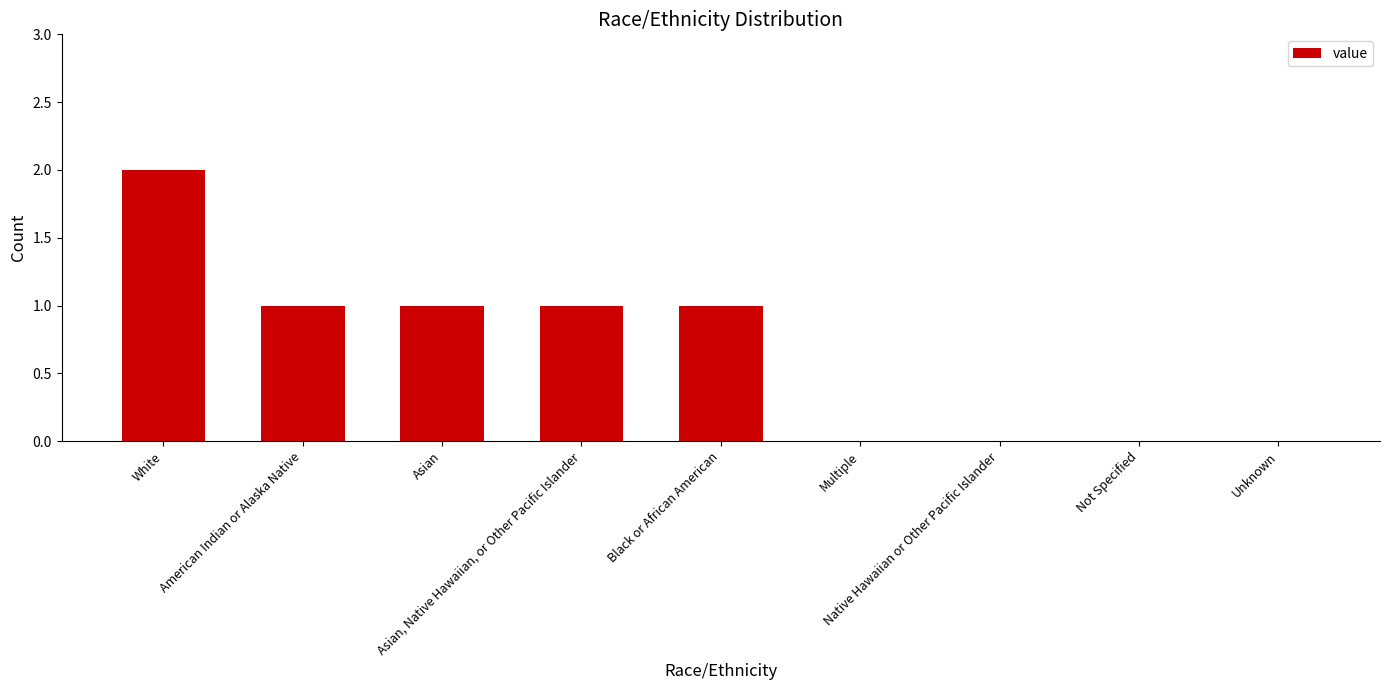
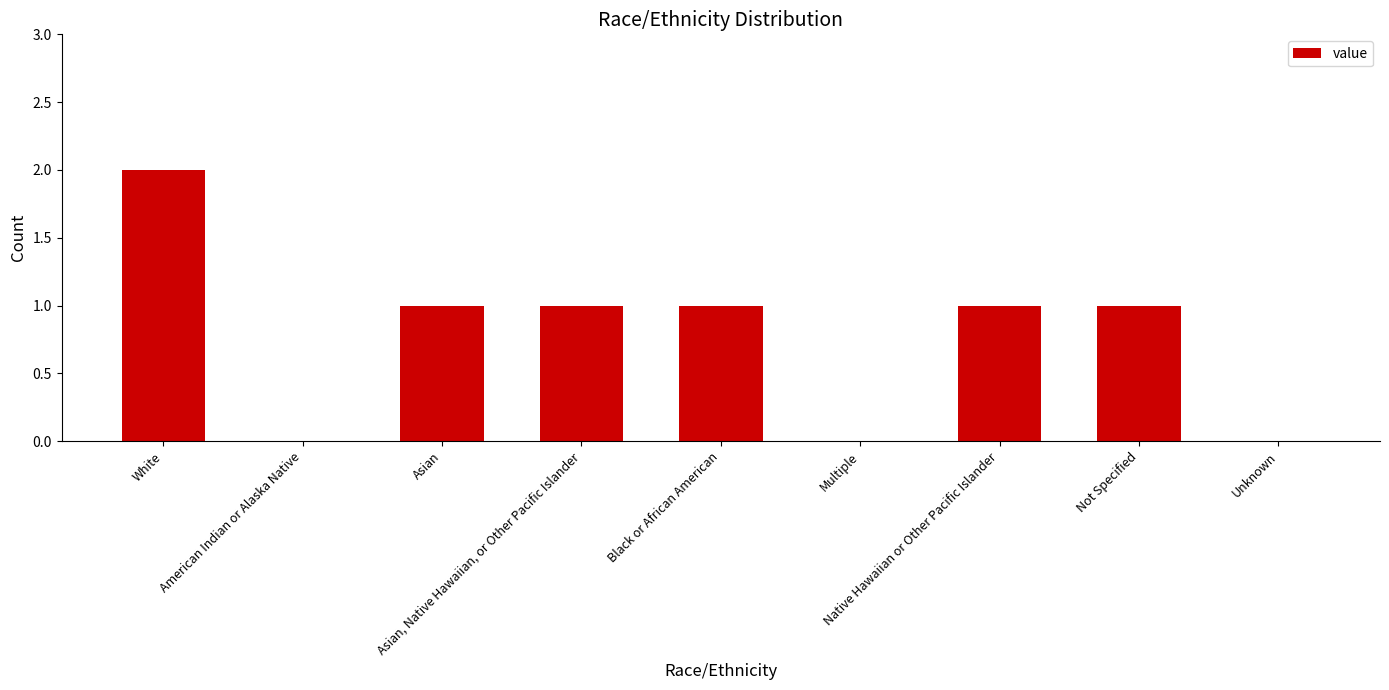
American Indian or Alaska Native: 1 -> 0
Native Hawaiian or Other Pacific Islander: 0 -> 1
Not Specified: 0 -> 1
